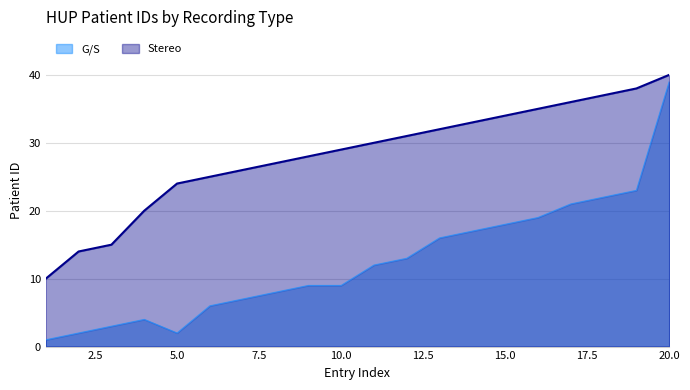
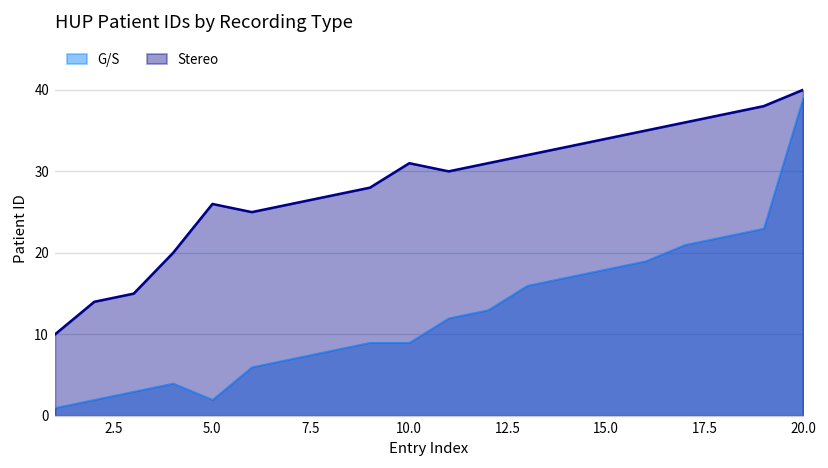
Stereo, 5.0: 24 -> 26
Stereo, 10.0: 29 -> 31
